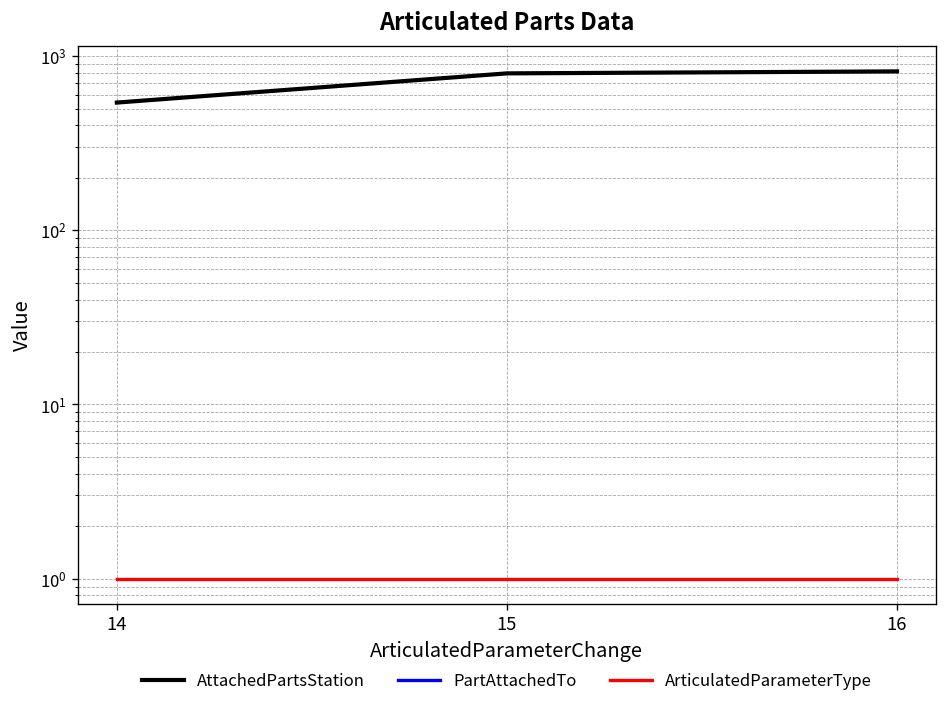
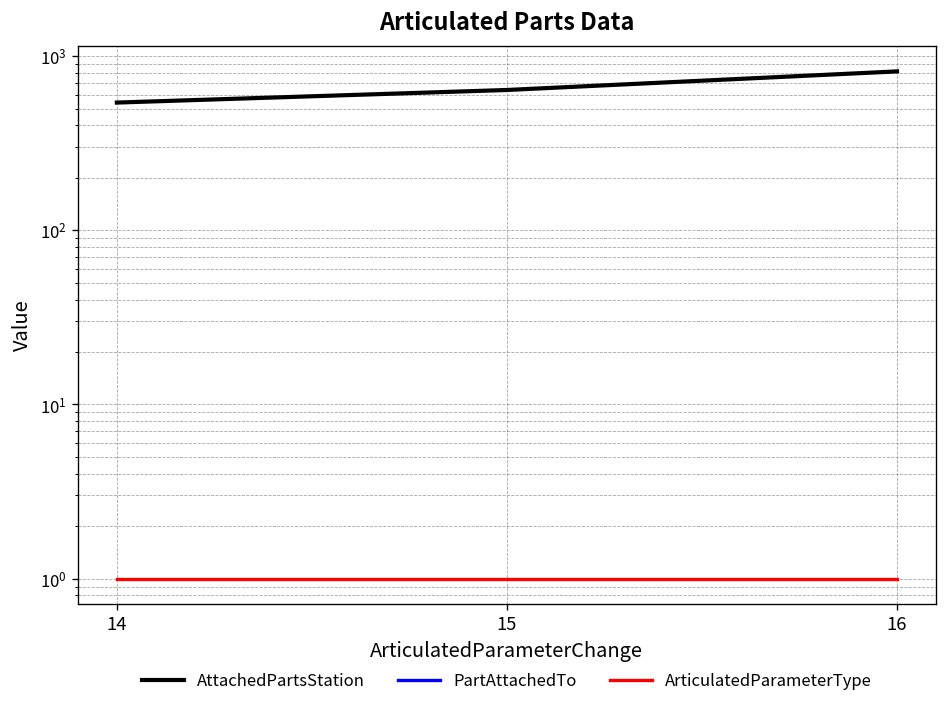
AttachedPartsStation, 15: 800 -> 600
